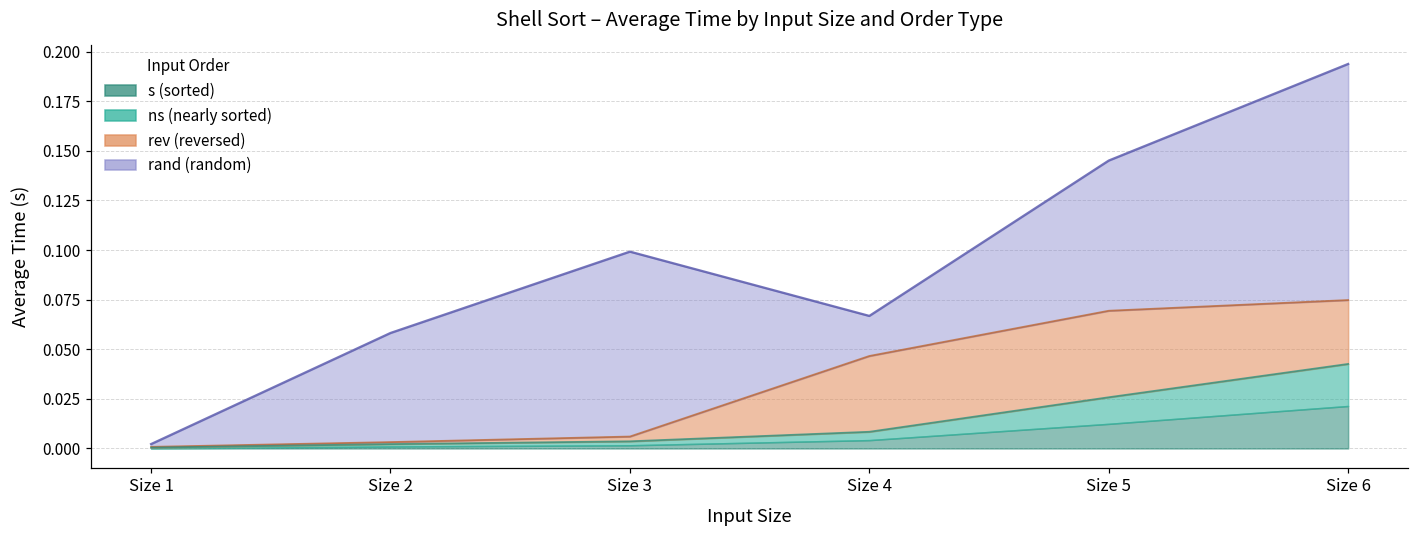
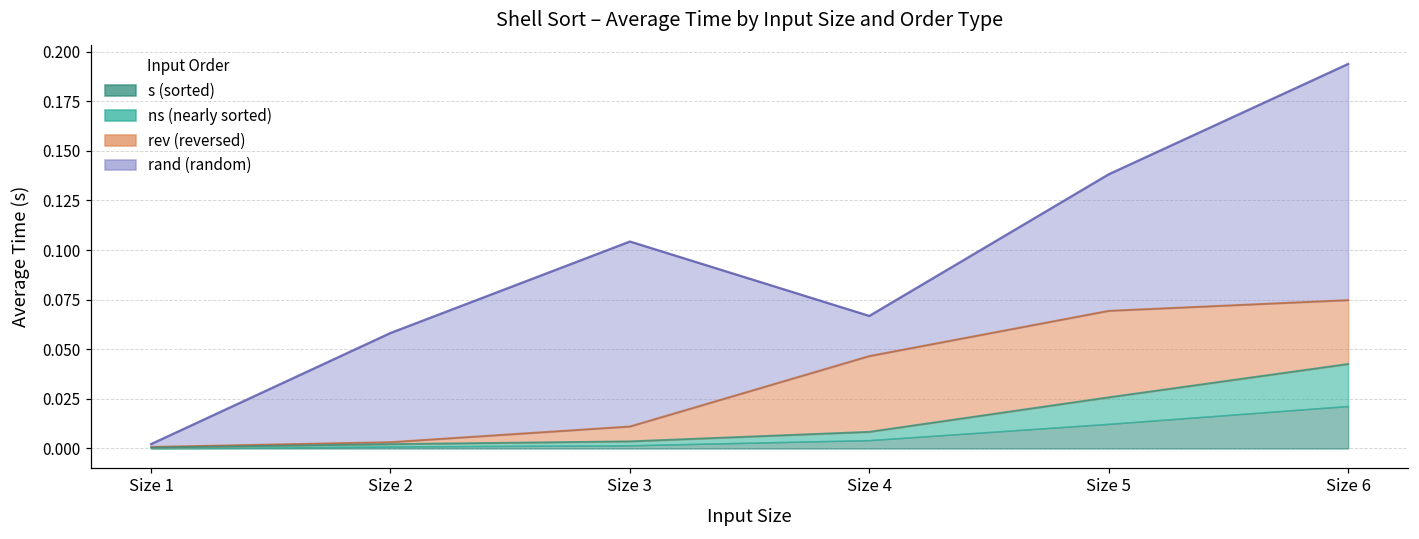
rev (reversed), Size 3: 0.002 -> 0.007
rand (random), Size 5: 0.076 -> 0.069
